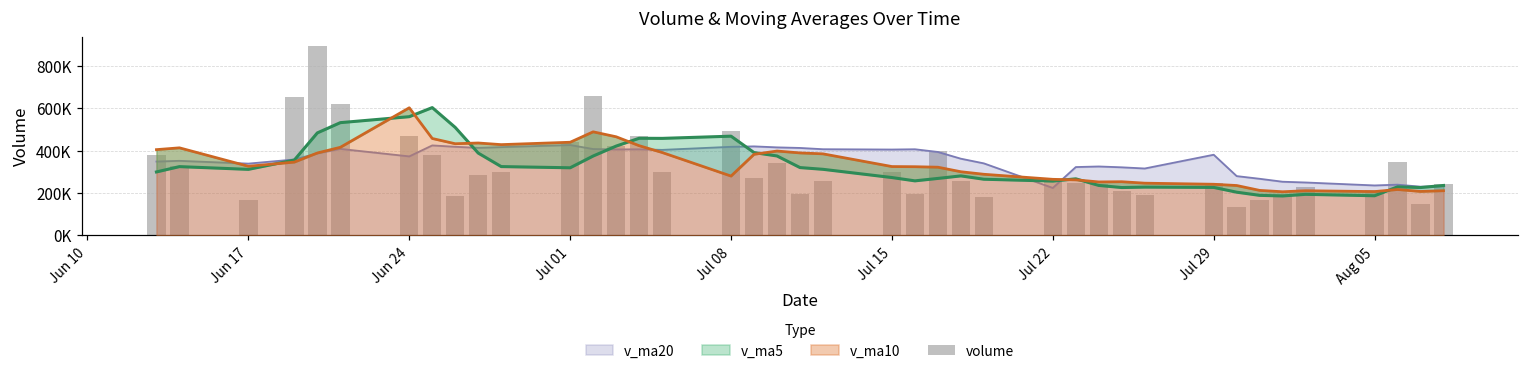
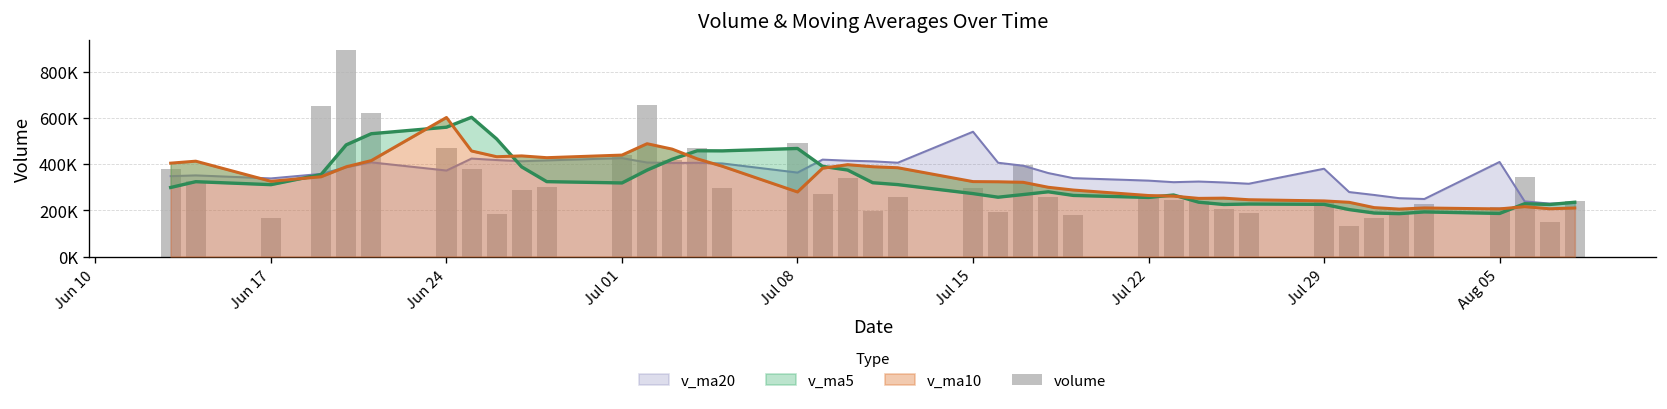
v_ma20, Jul 08: 420000 -> 360000
v_ma20, Jul 15: 400000 -> 540000
v_ma20, Jul 22: 220000 -> 330000
v_ma20, Aug 05: 240000 -> 410000
